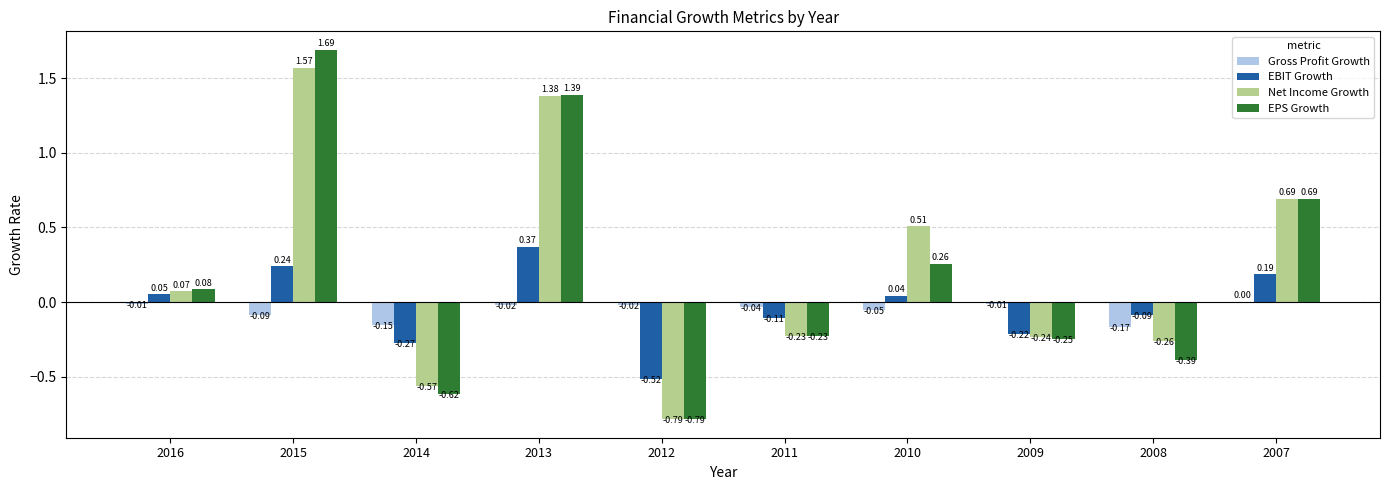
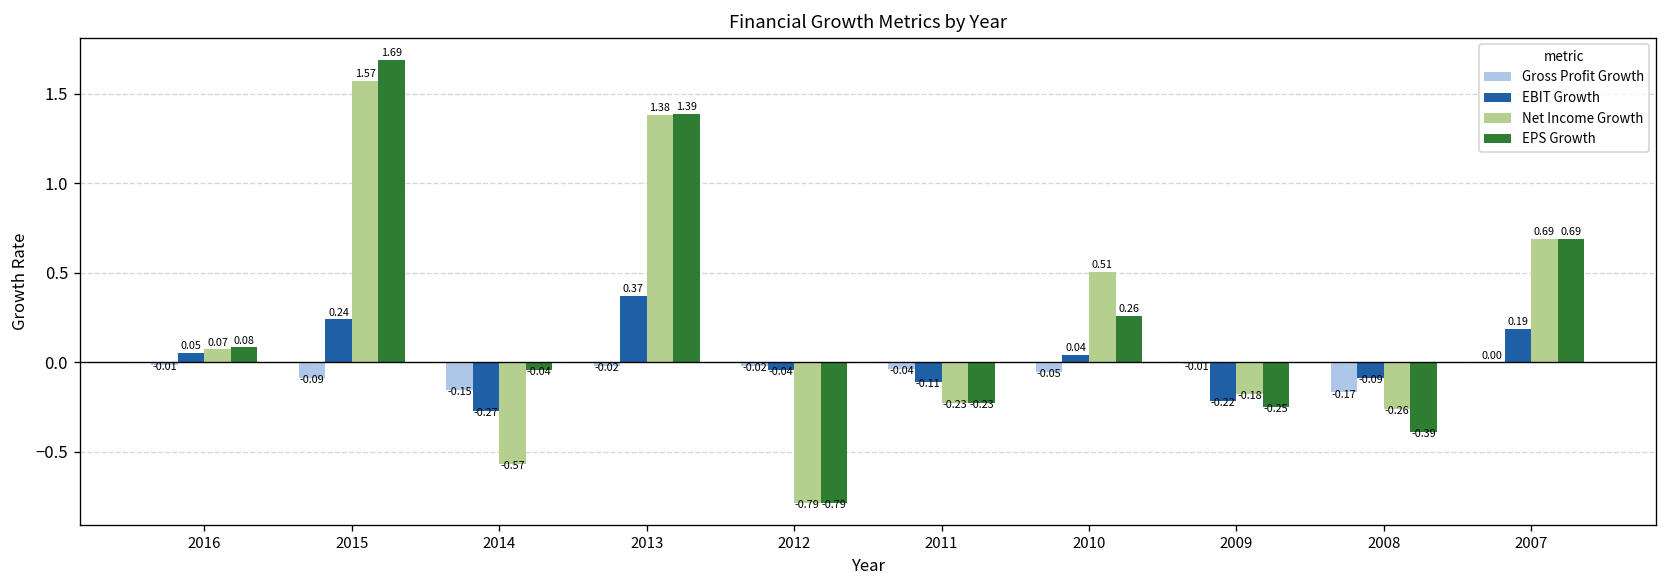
EPS Growth, 2014: -0.62 -> -0.04
EBIT Growth, 2012: -0.52 -> -0.04
Net Income Growth, 2009: -0.24 -> -0.18
